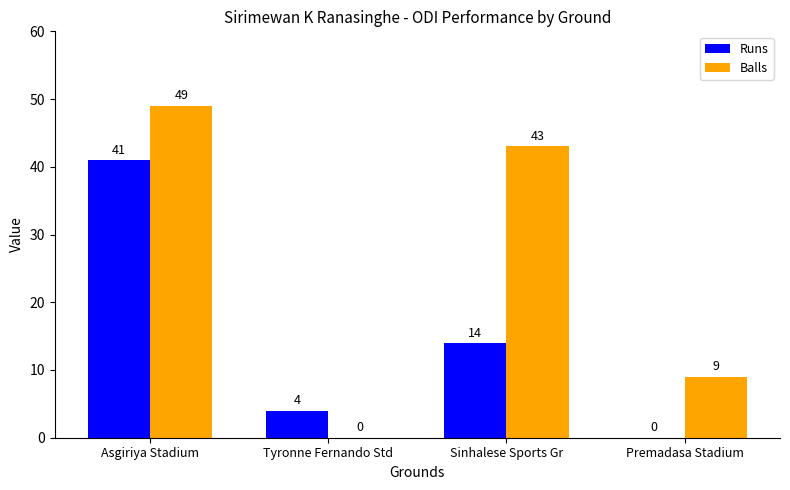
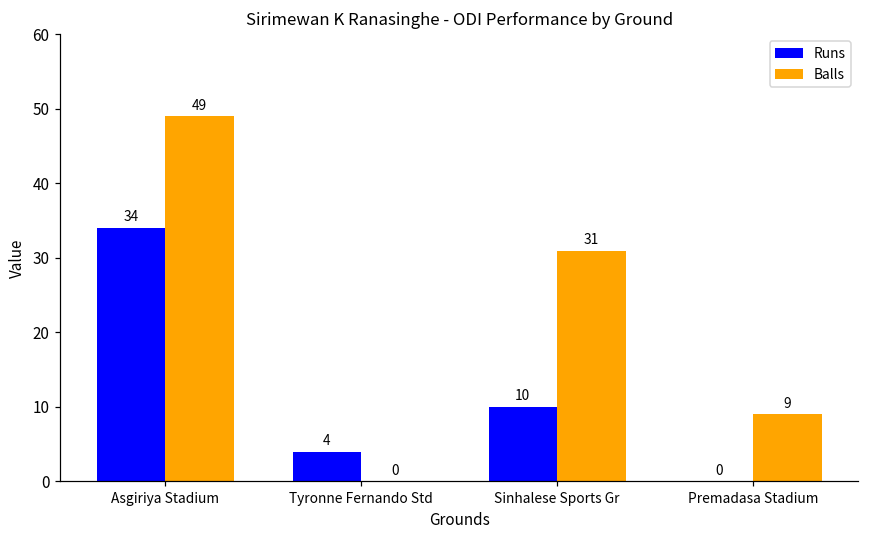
Runs, Asgiriya Stadium: 41 -> 34
Runs, Sinhalese Sports Gr: 14 -> 10
Balls, Sinhalese Sports Gr: 43 -> 31
